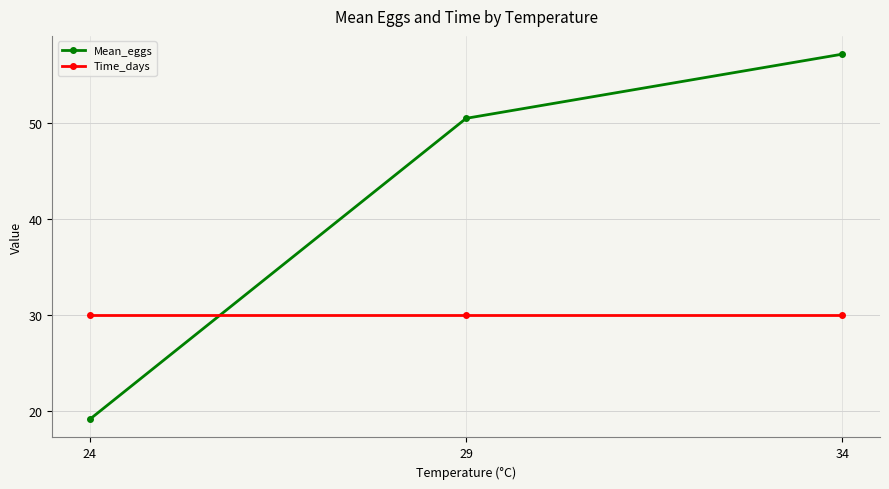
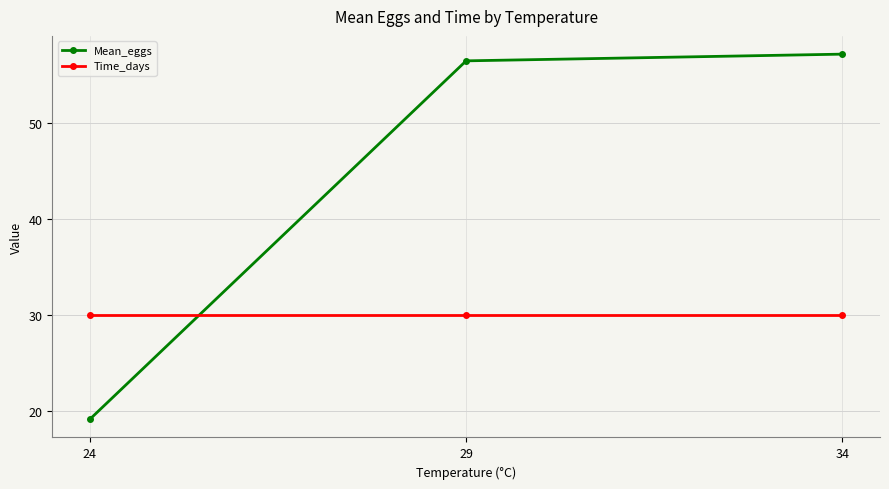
Mean_eggs, 29: 51 -> 57
